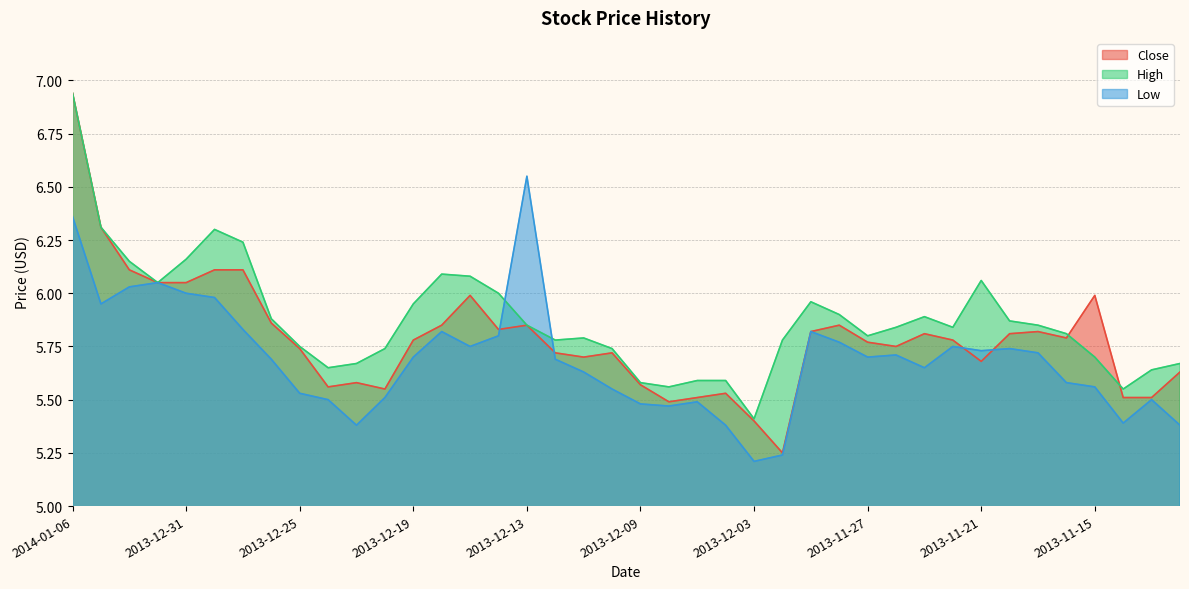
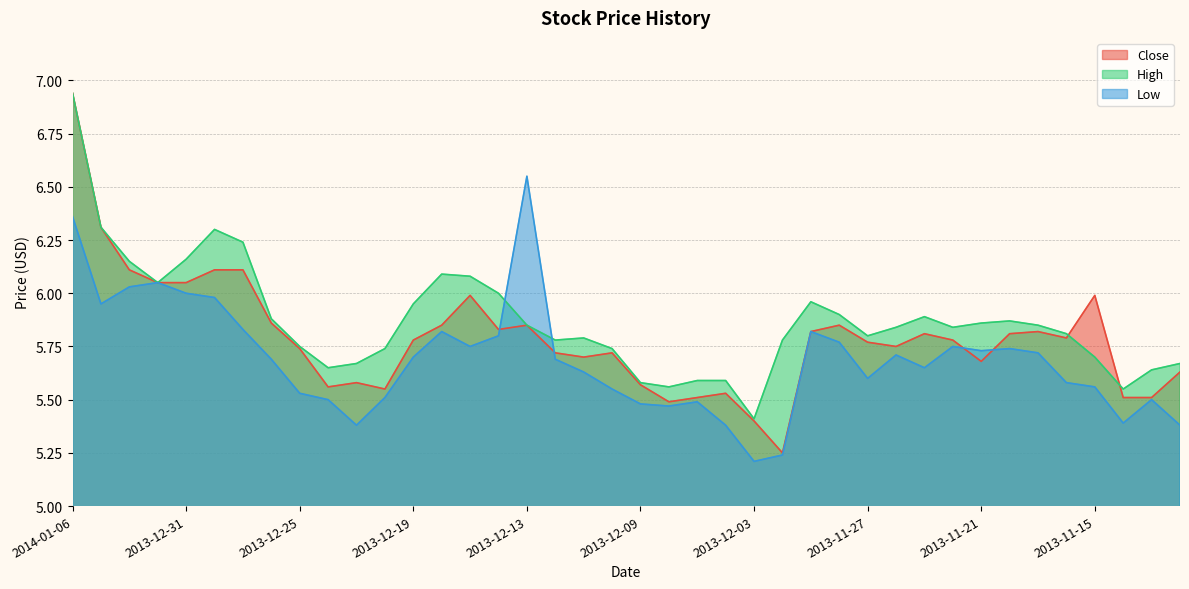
Low, 2013-11-27: 5.7 -> 5.6
High, 2013-11-21: 6.06 -> 5.86
